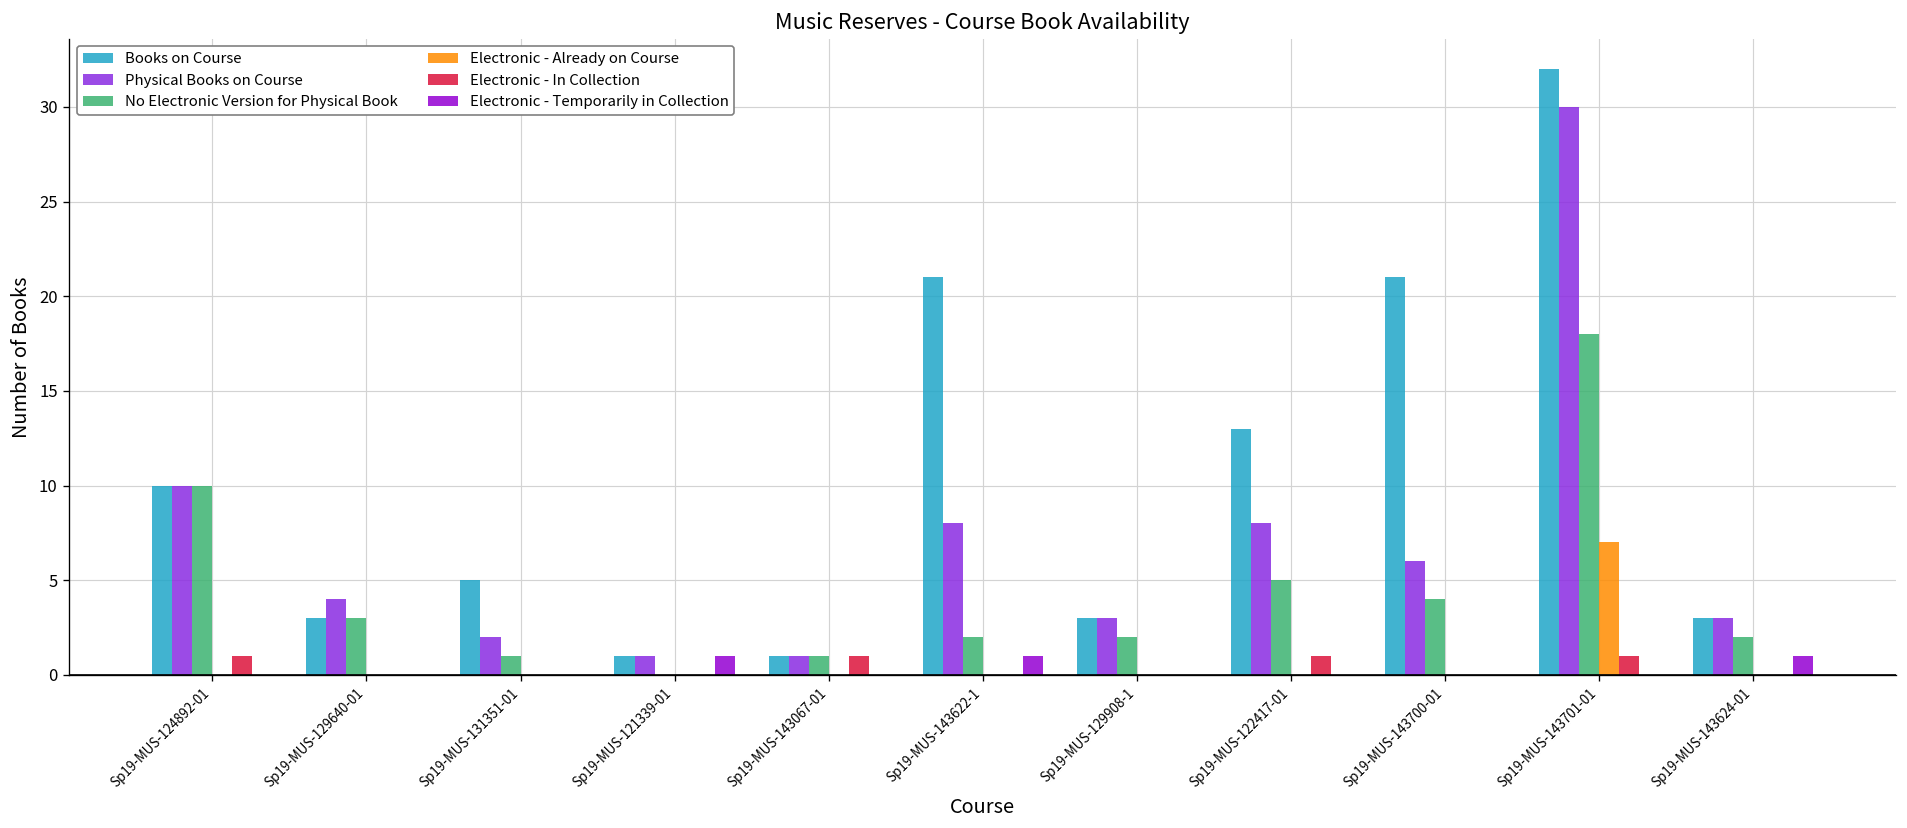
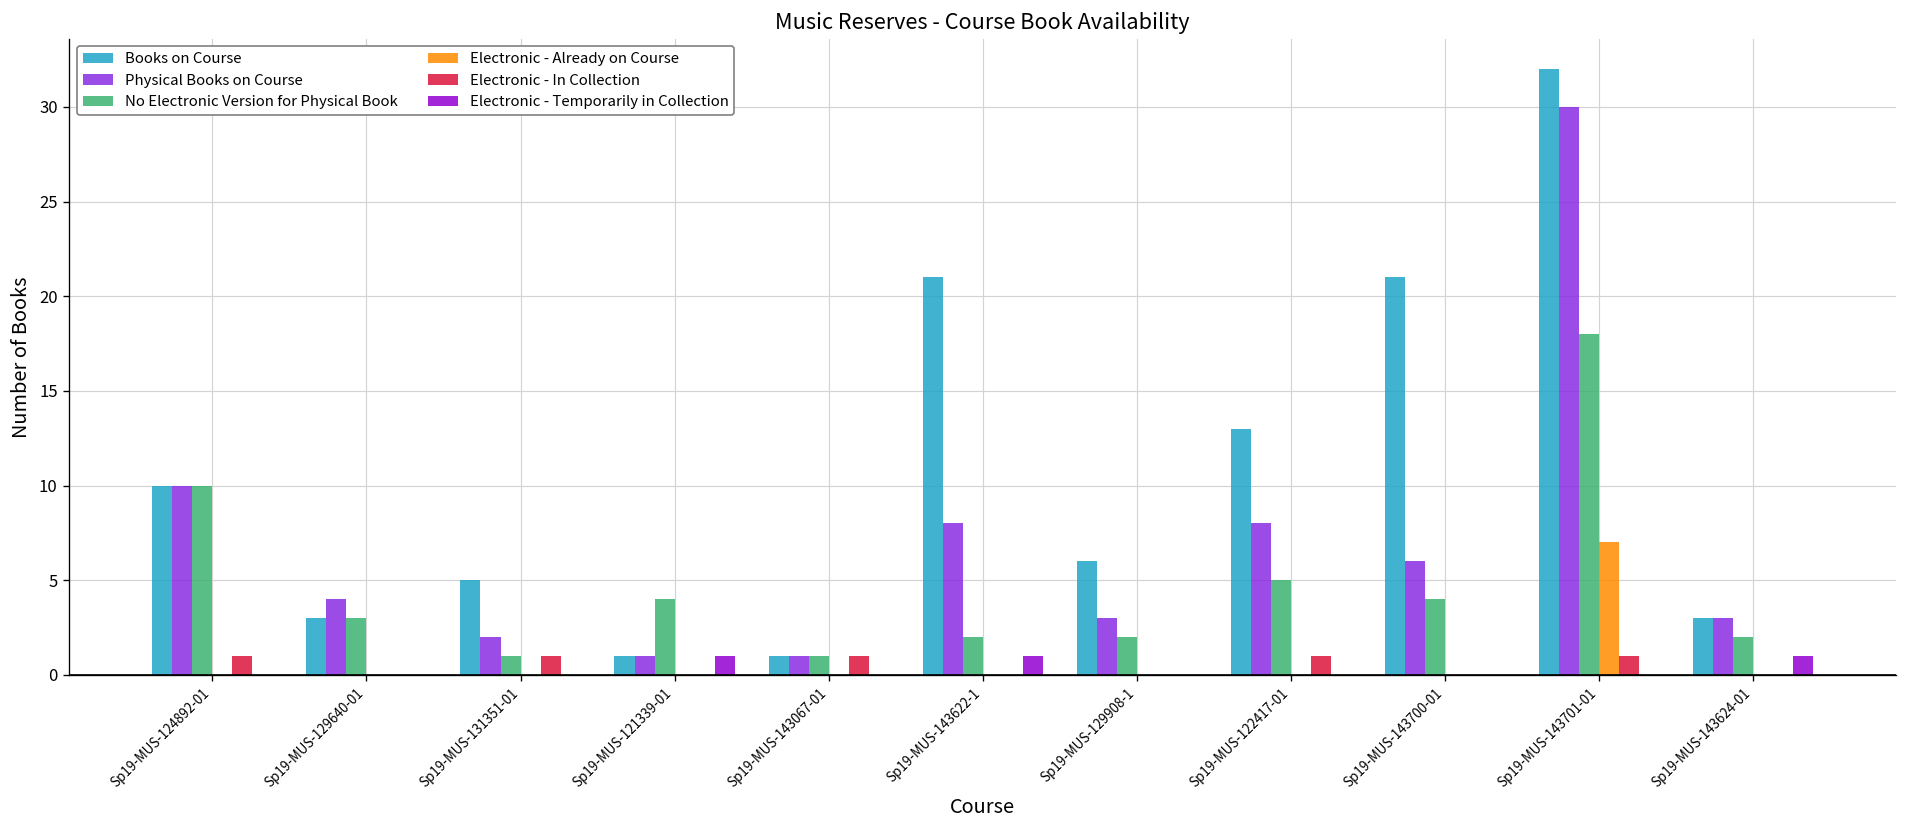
Electronic - In Collection, Sp19-MUS-131351-01: 0 -> 1
No Electronic Version for Physical Book, Sp19-MUS-121339-01: 0 -> 4
Books on Course, Sp19-MUS-129908-1: 3 -> 6
